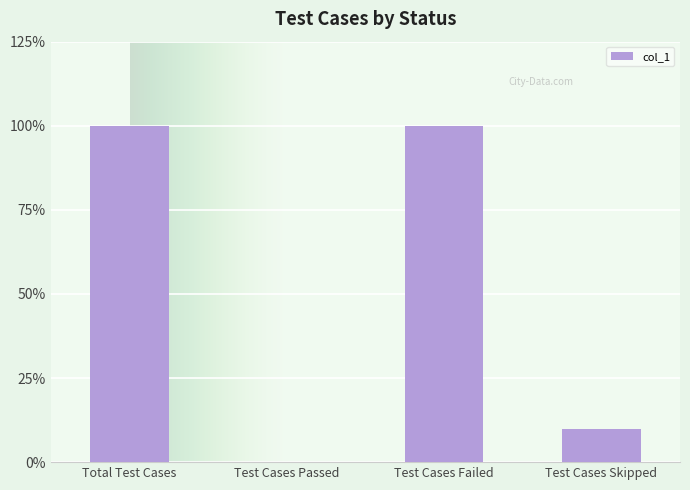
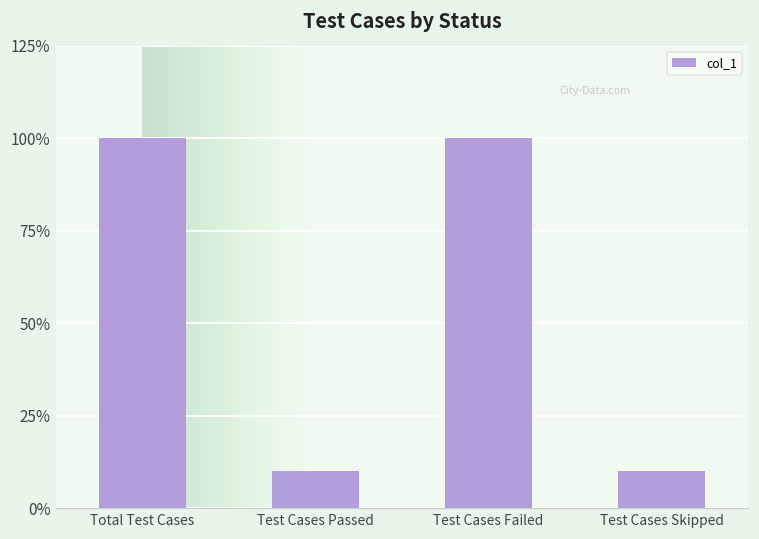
Test Cases Passed: 0% -> 10%
